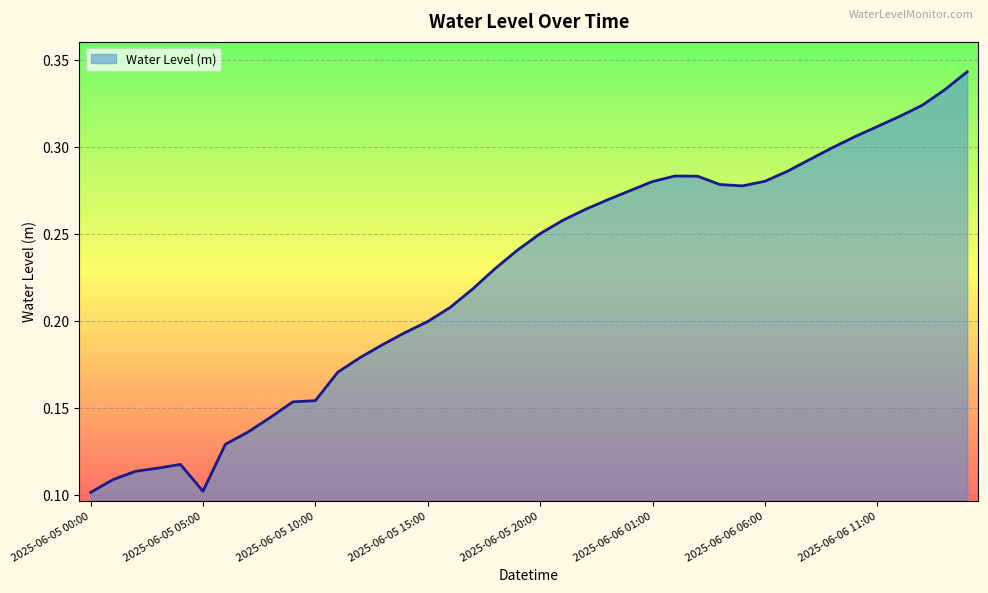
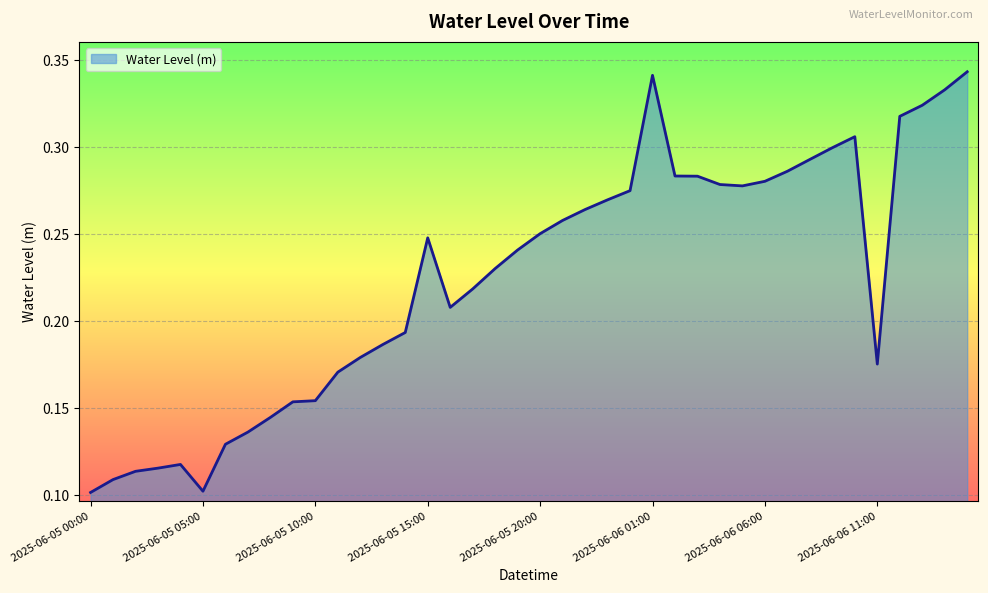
2025-06-05 15:00: 0.200 -> 0.248
2025-06-06 01:00: 0.280 -> 0.341
2025-06-06 11:00: 0.312 -> 0.175
